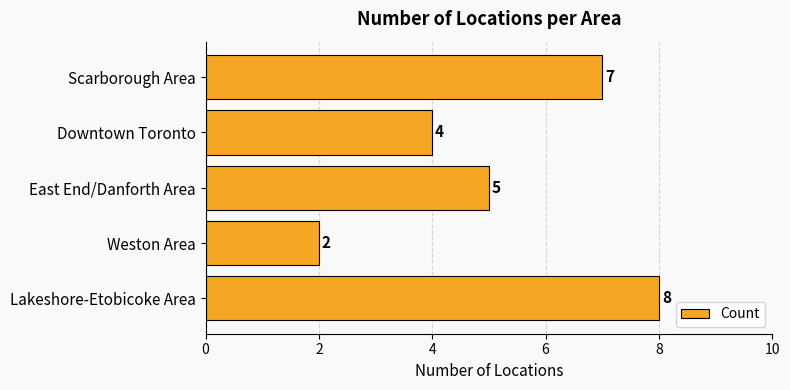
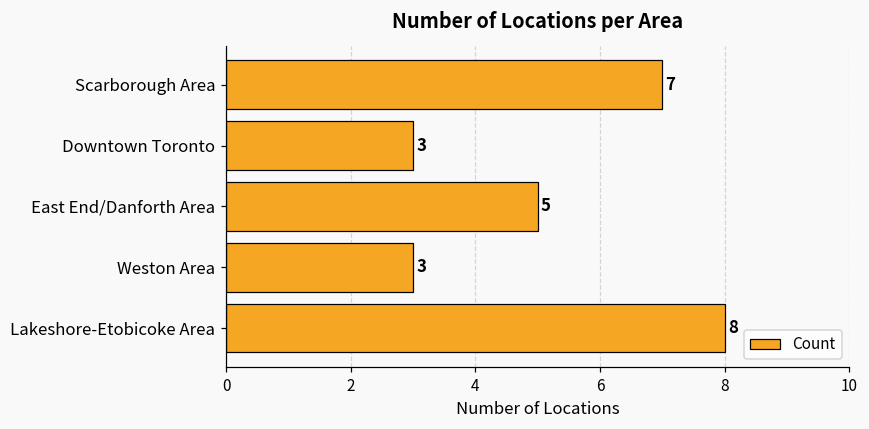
Downtown Toronto: 4 -> 3
Weston Area: 2 -> 3
